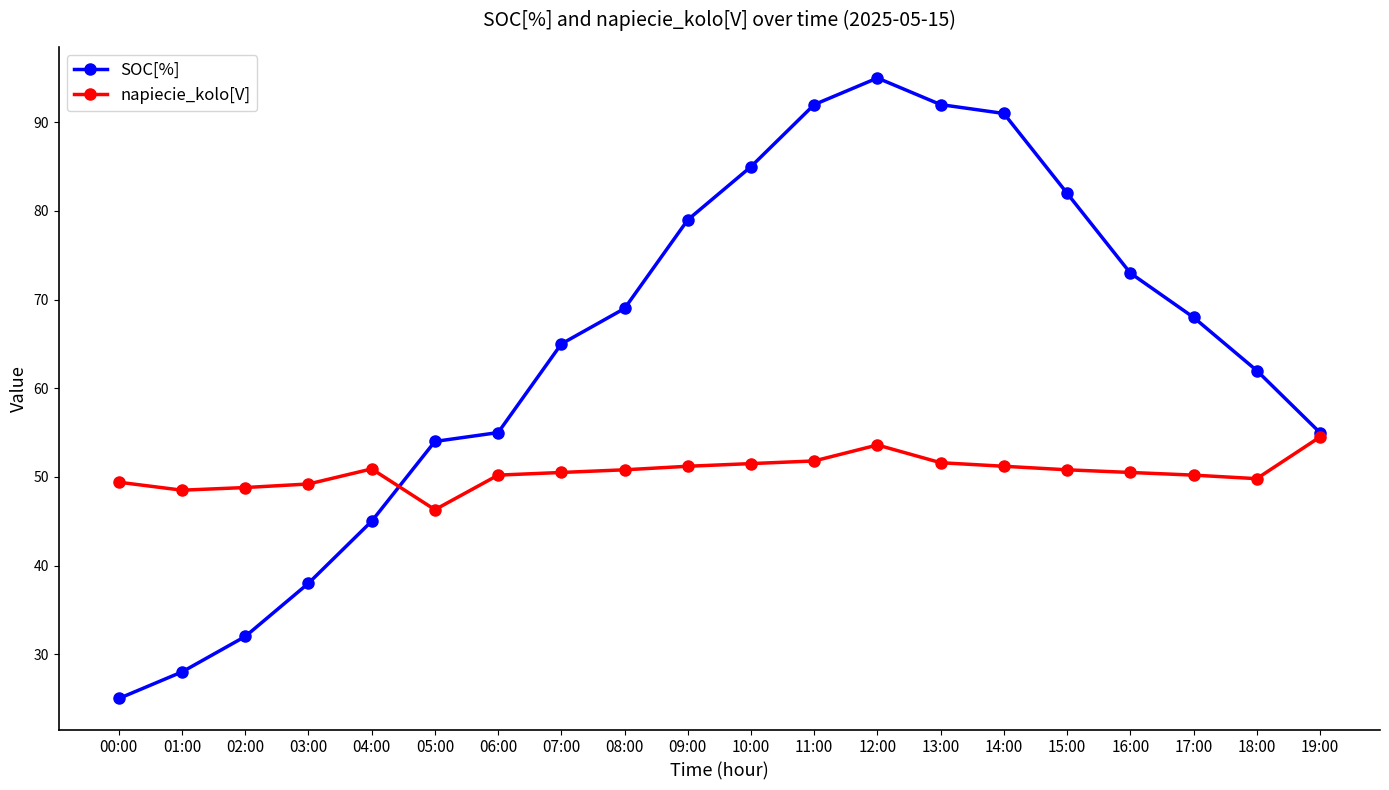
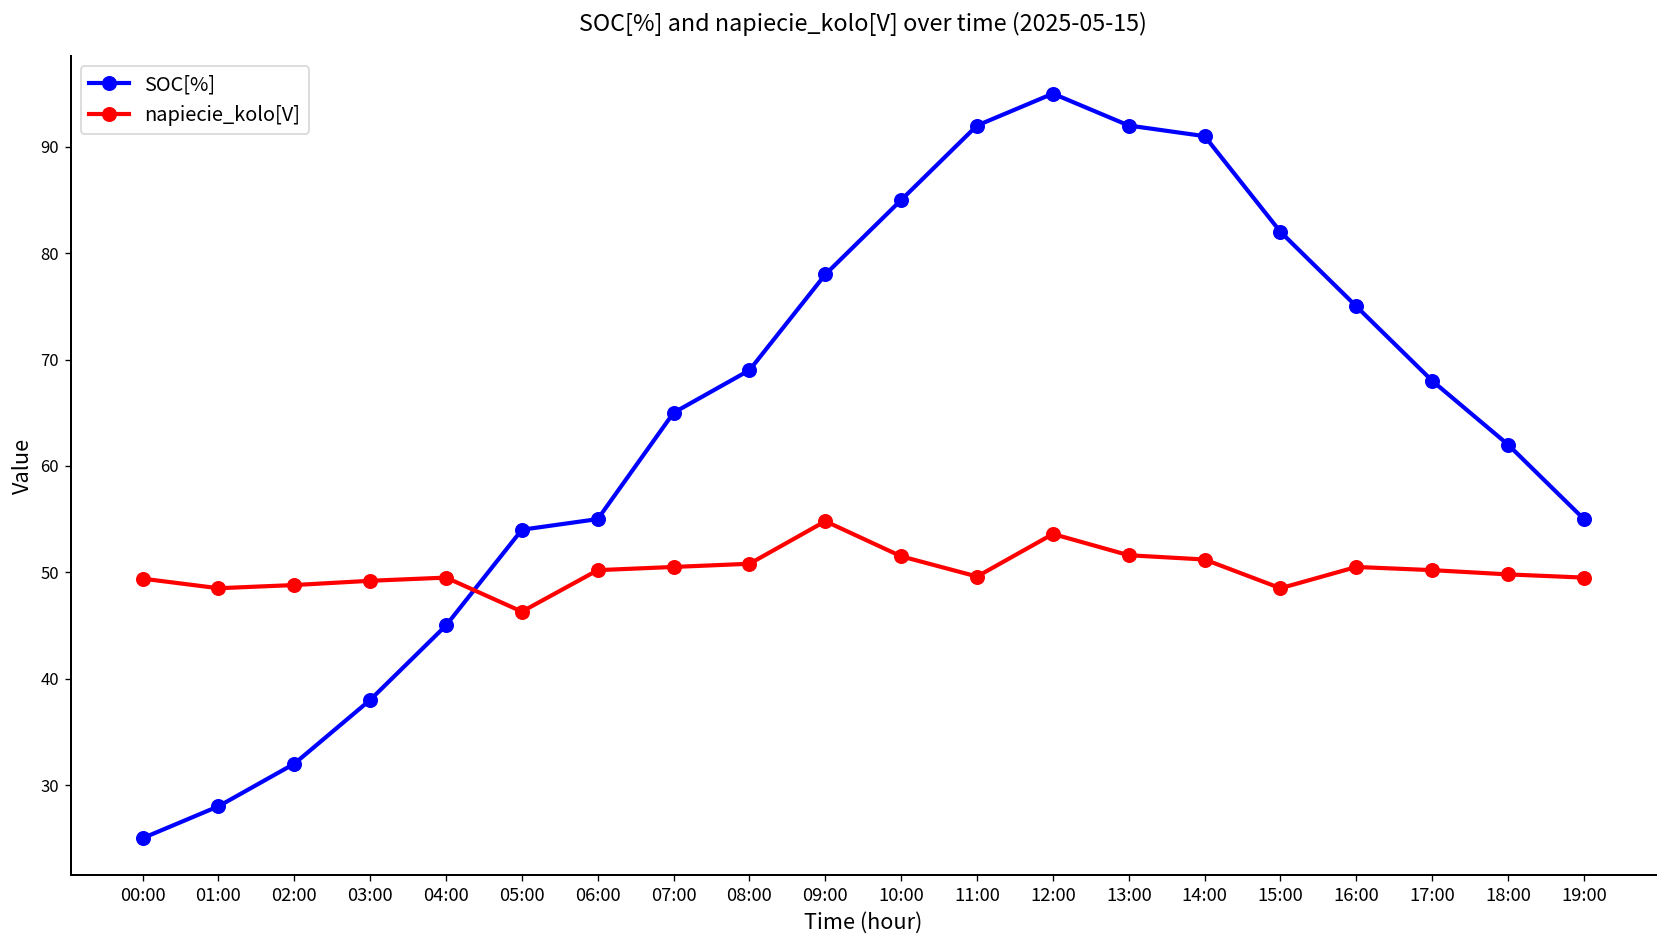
napiecie_kolo[V], 04:00: 51 -> 50
SOC[%], 09:00: 79 -> 78
napiecie_kolo[V], 09:00: 51 -> 55
napiecie_kolo[V], 11:00: 52 -> 50
napiecie_kolo[V], 15:00: 51 -> 49
SOC[%], 16:00: 73 -> 75
napiecie_kolo[V], 19:00: 55 -> 50
